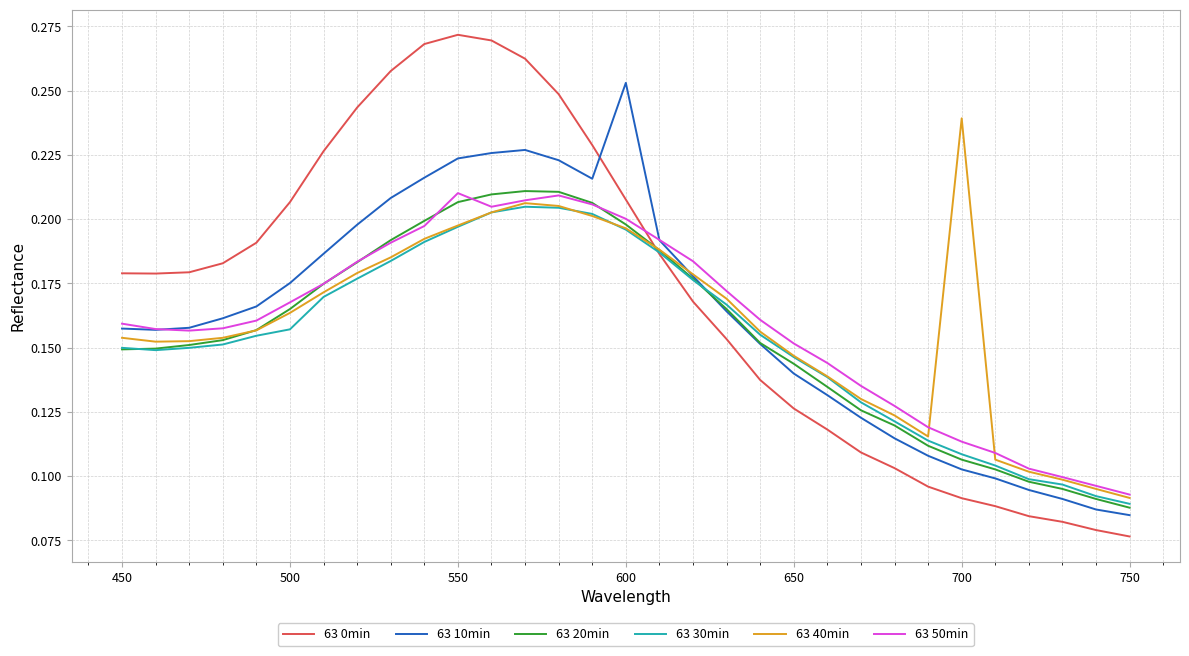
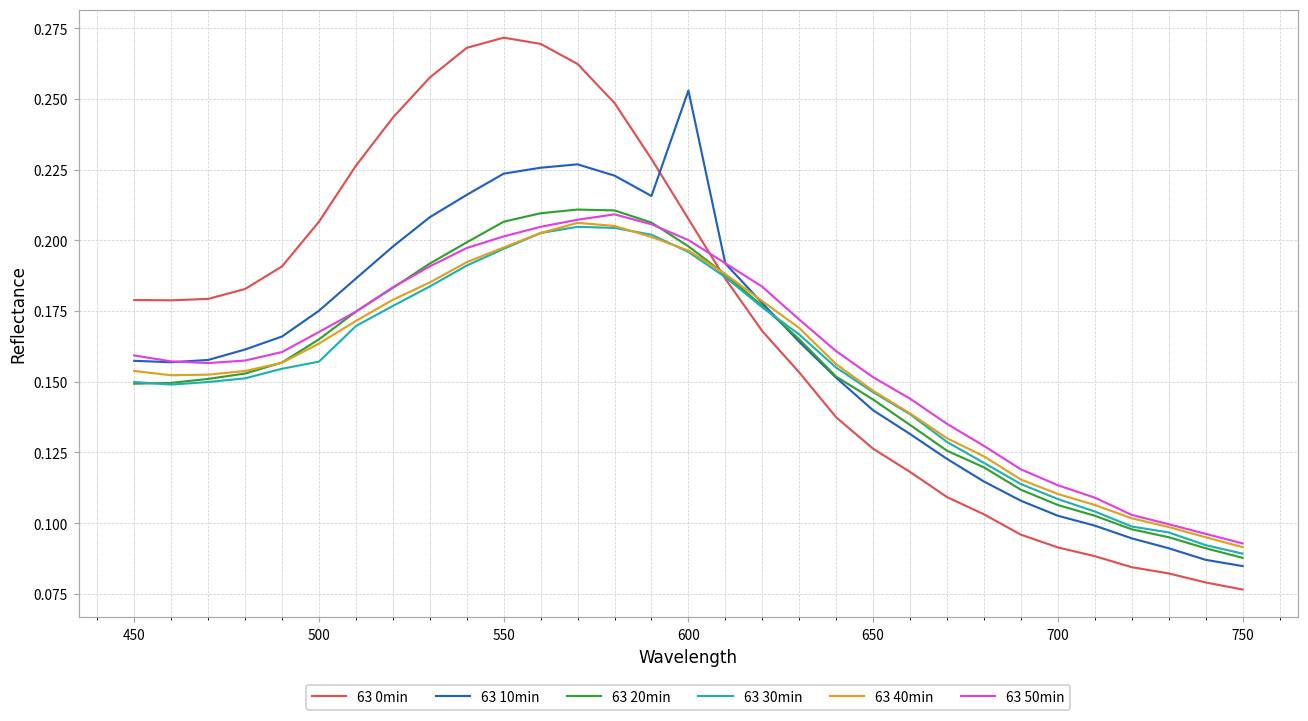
63 50min, 550: 0.210 -> 0.201
63 40min, 700: 0.239 -> 0.110
